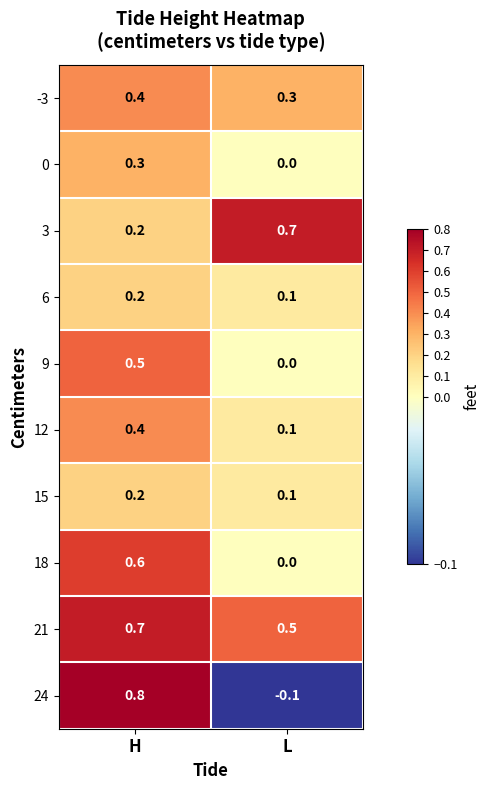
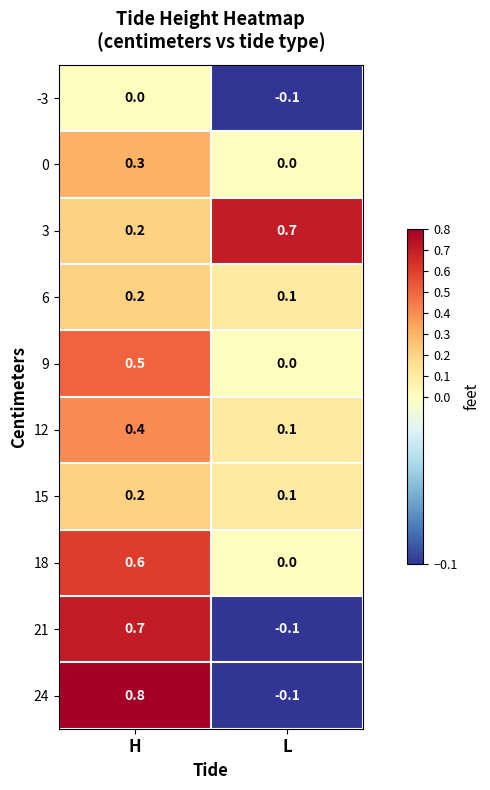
-3, H: 0.4 -> 0.0
-3, L: 0.3 -> -0.1
21, L: 0.5 -> -0.1
